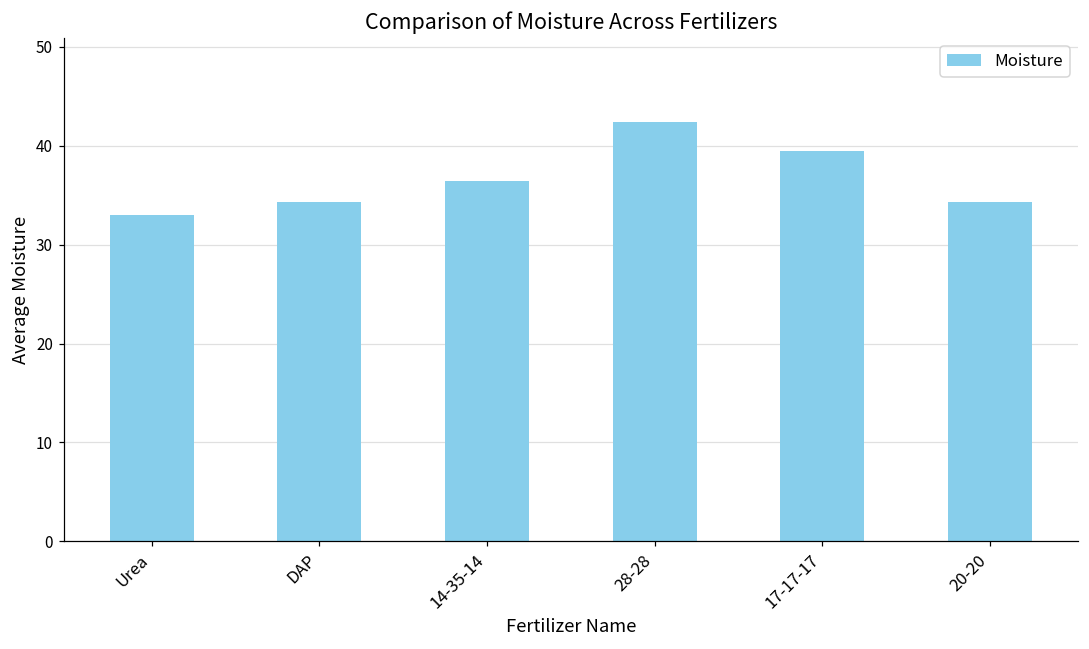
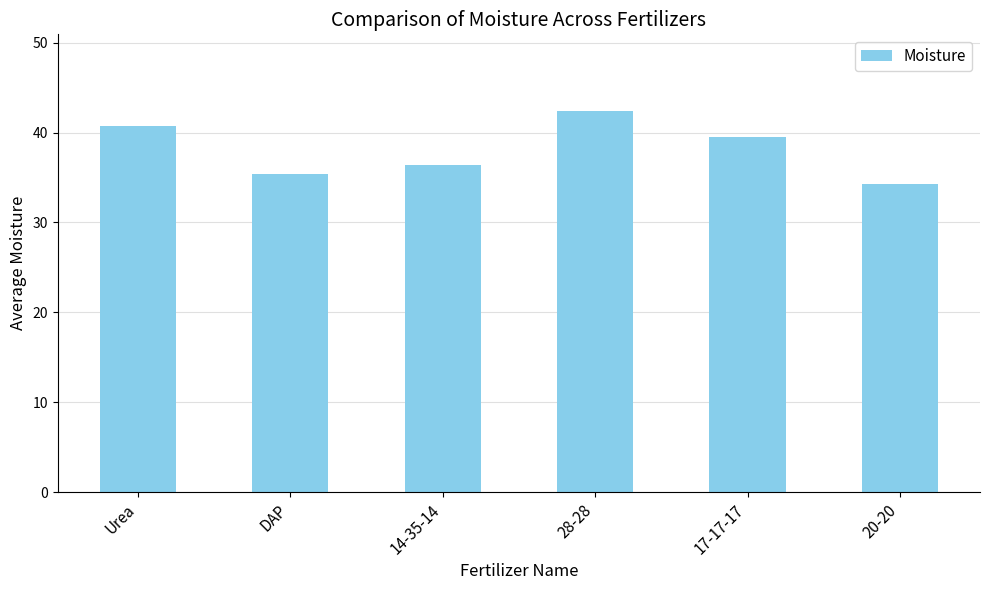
Urea: 33 -> 41
DAP: 34 -> 35
